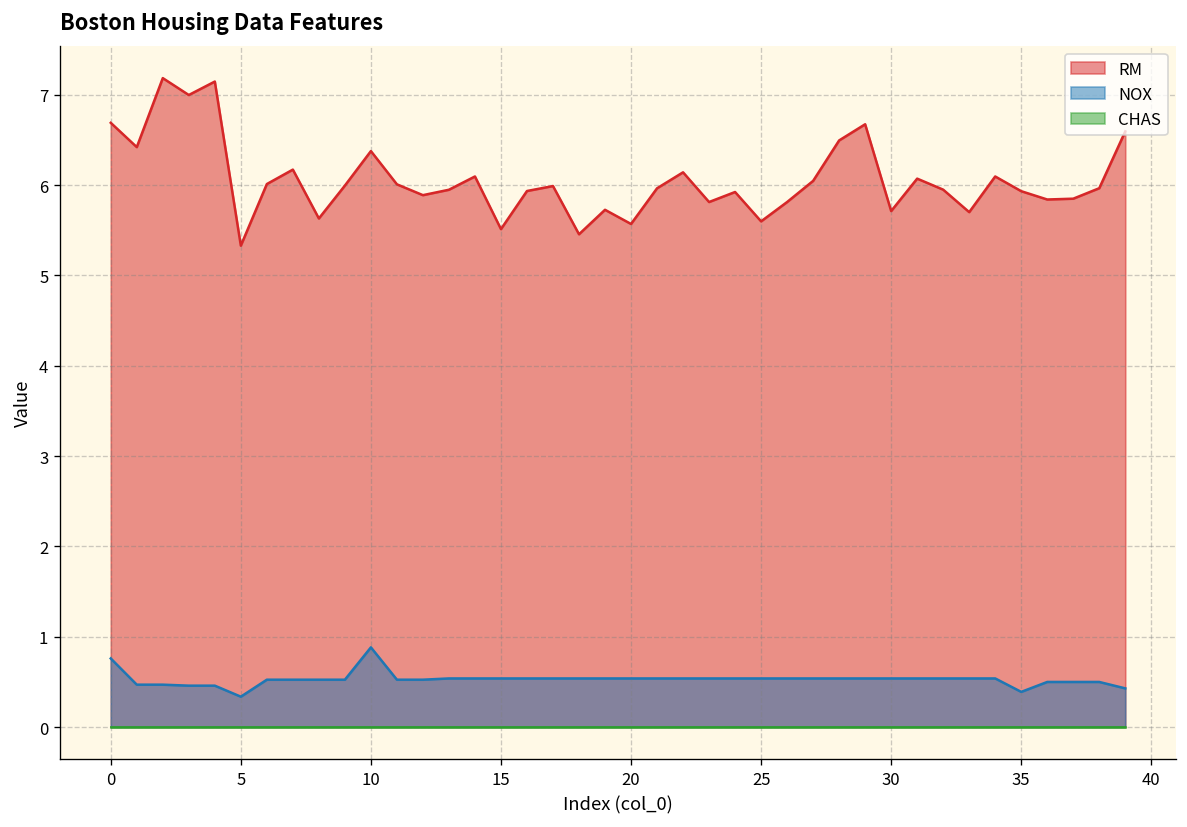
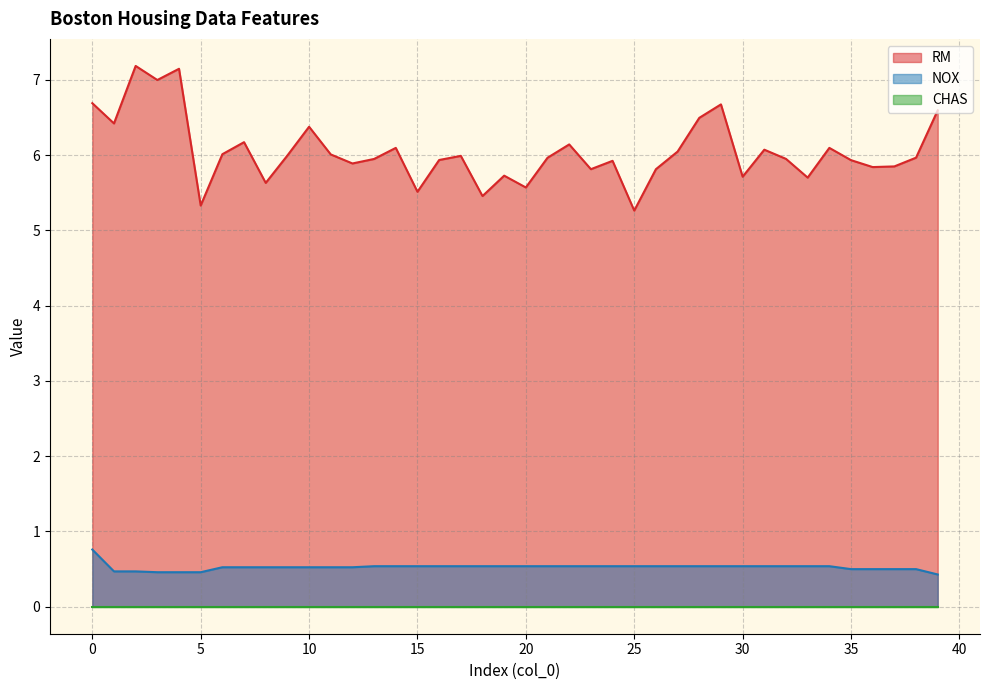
NOX, 5: 0.3 -> 0.5
NOX, 10: 0.9 -> 0.5
RM, 25: 5.6 -> 5.3
NOX, 35: 0.4 -> 0.5
